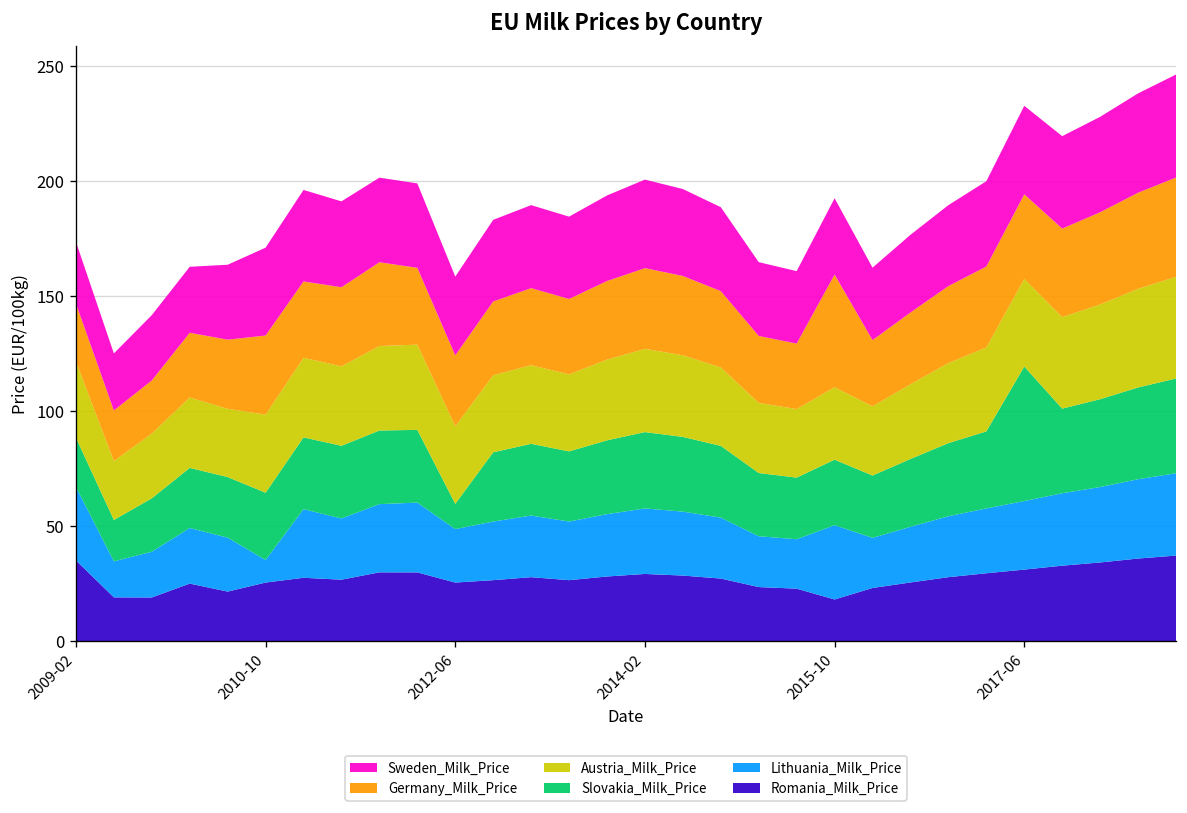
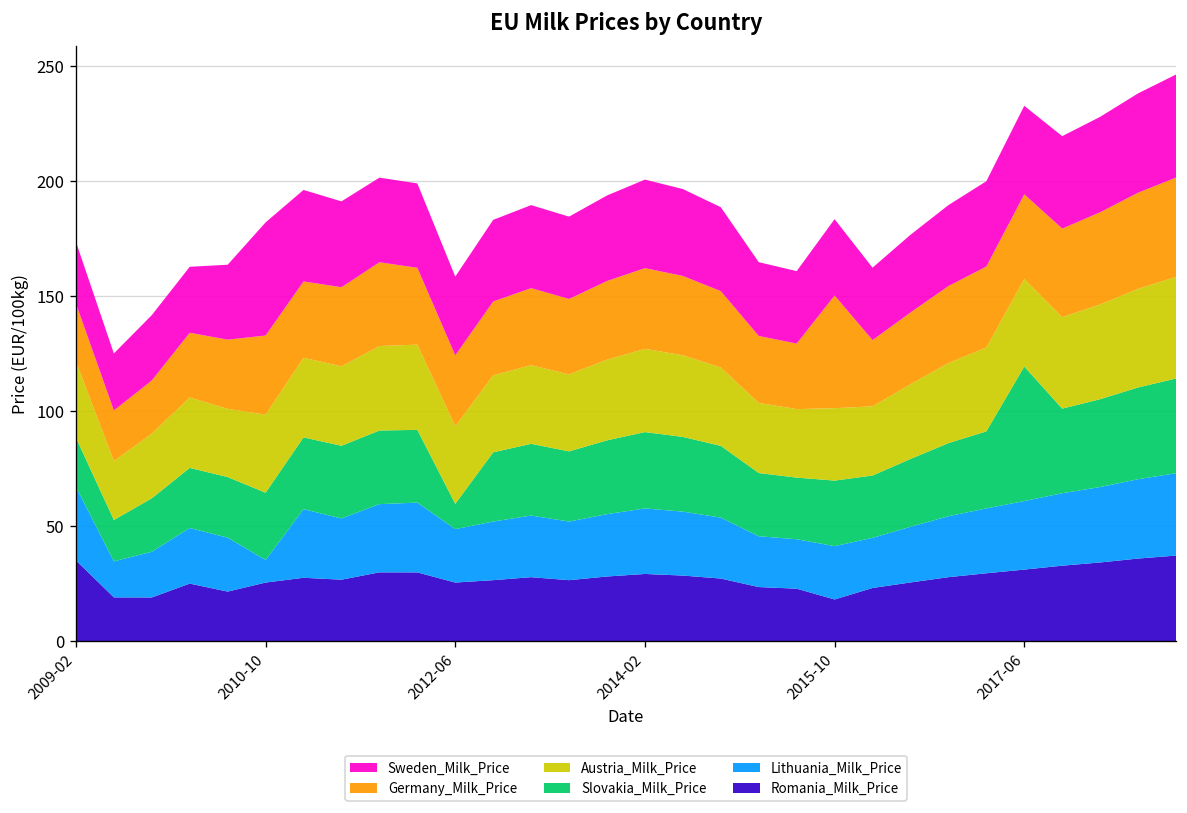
Sweden_Milk_Price, 2010-10: 38 -> 49
Lithuania_Milk_Price, 2015-10: 32 -> 23
